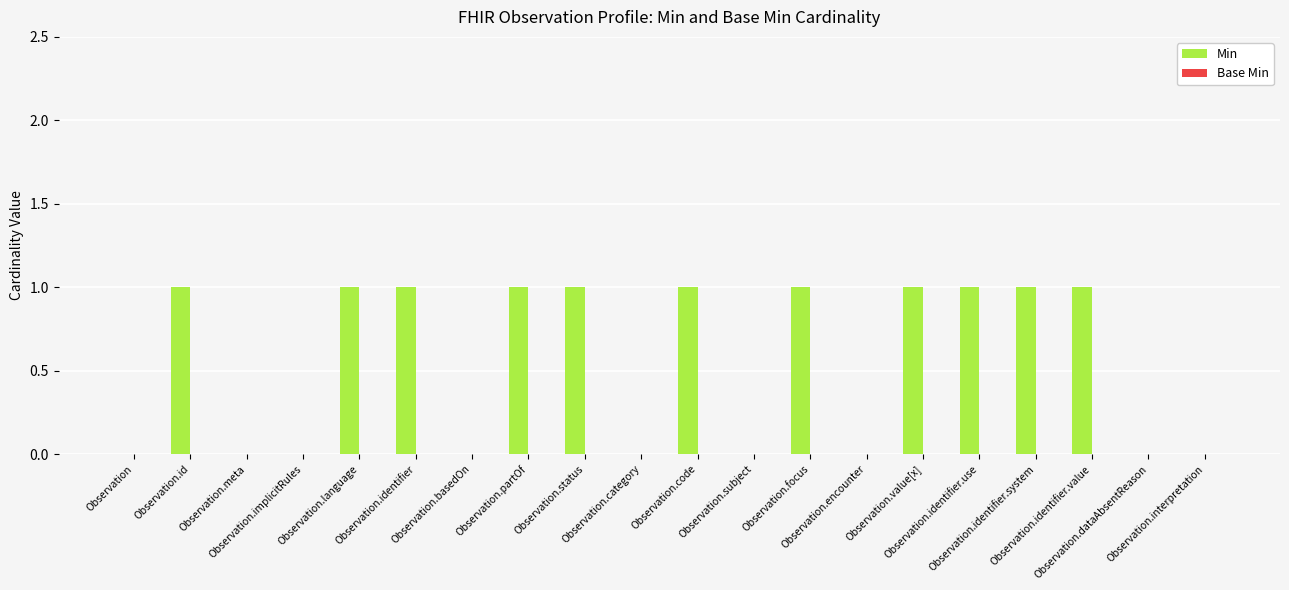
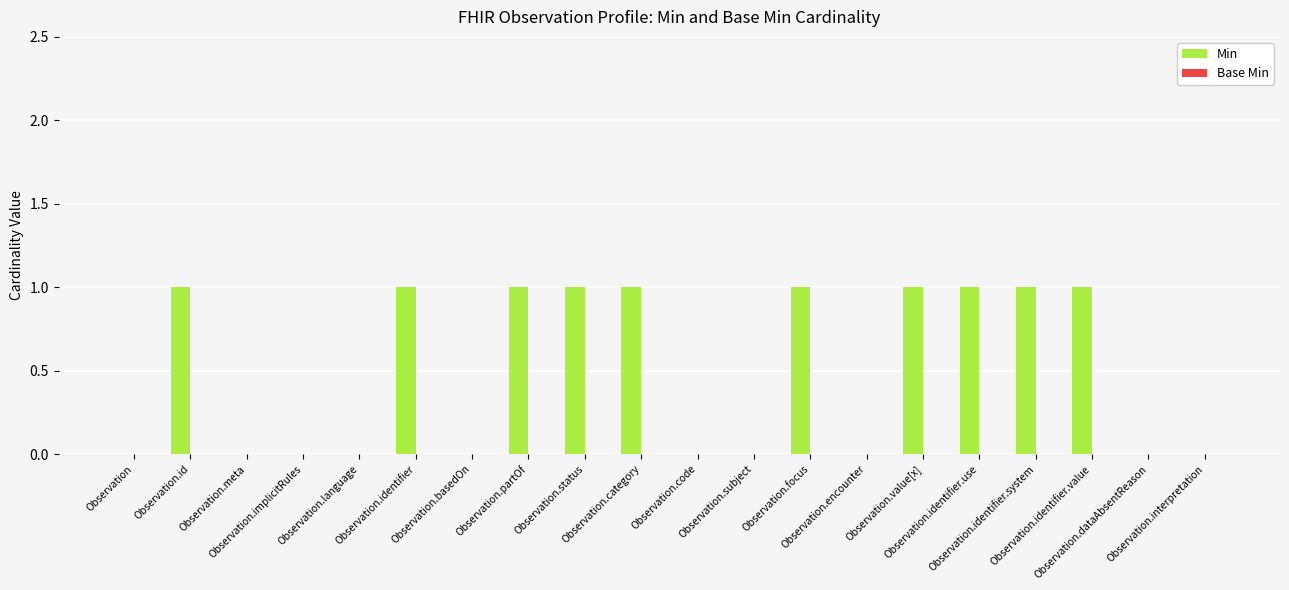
Min, Observation.language: 1 -> 0
Min, Observation.category: 0 -> 1
Min, Observation.code: 1 -> 0
